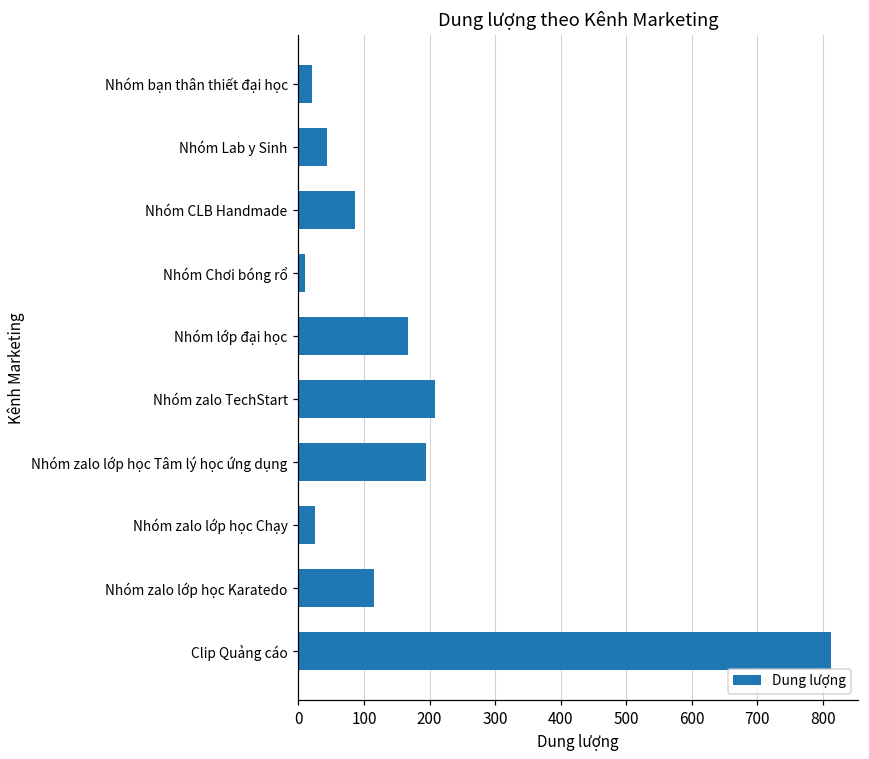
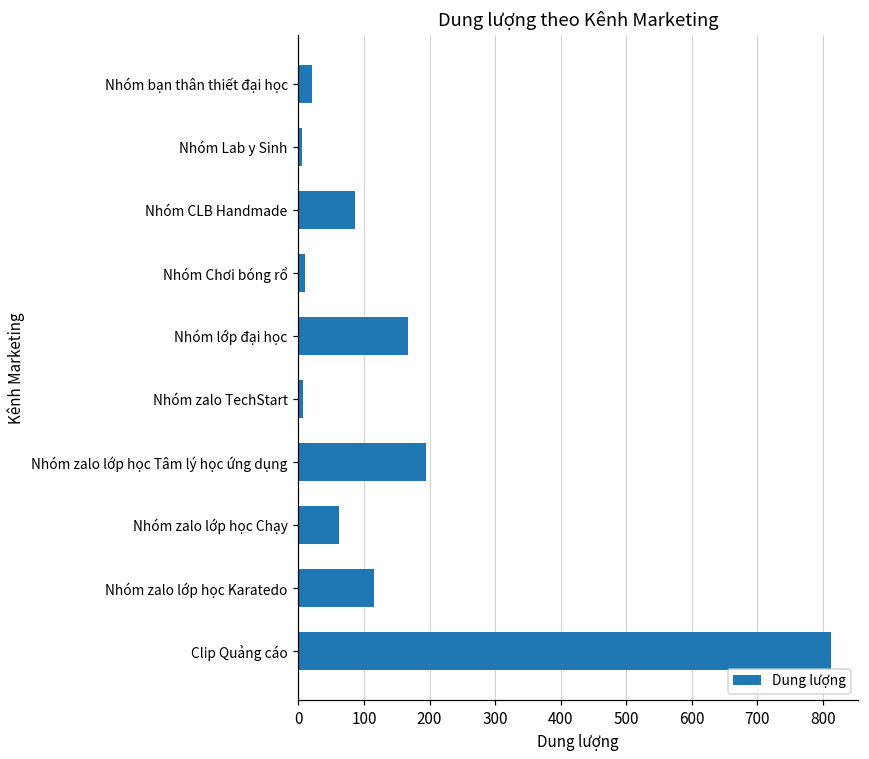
Nhóm Lab y Sinh: 40 -> 10
Nhóm zalo TechStart: 210 -> 10
Nhóm zalo lớp học Chạy: 30 -> 60
